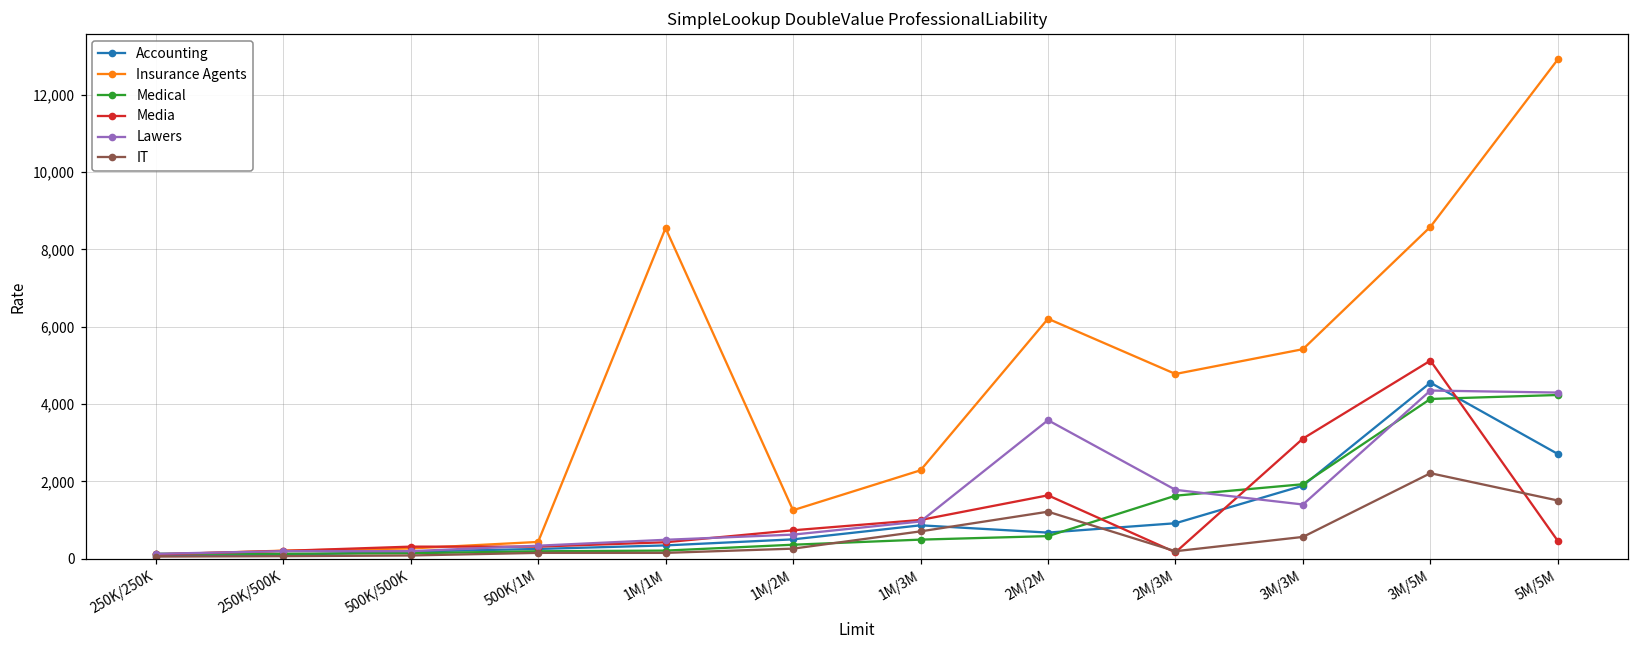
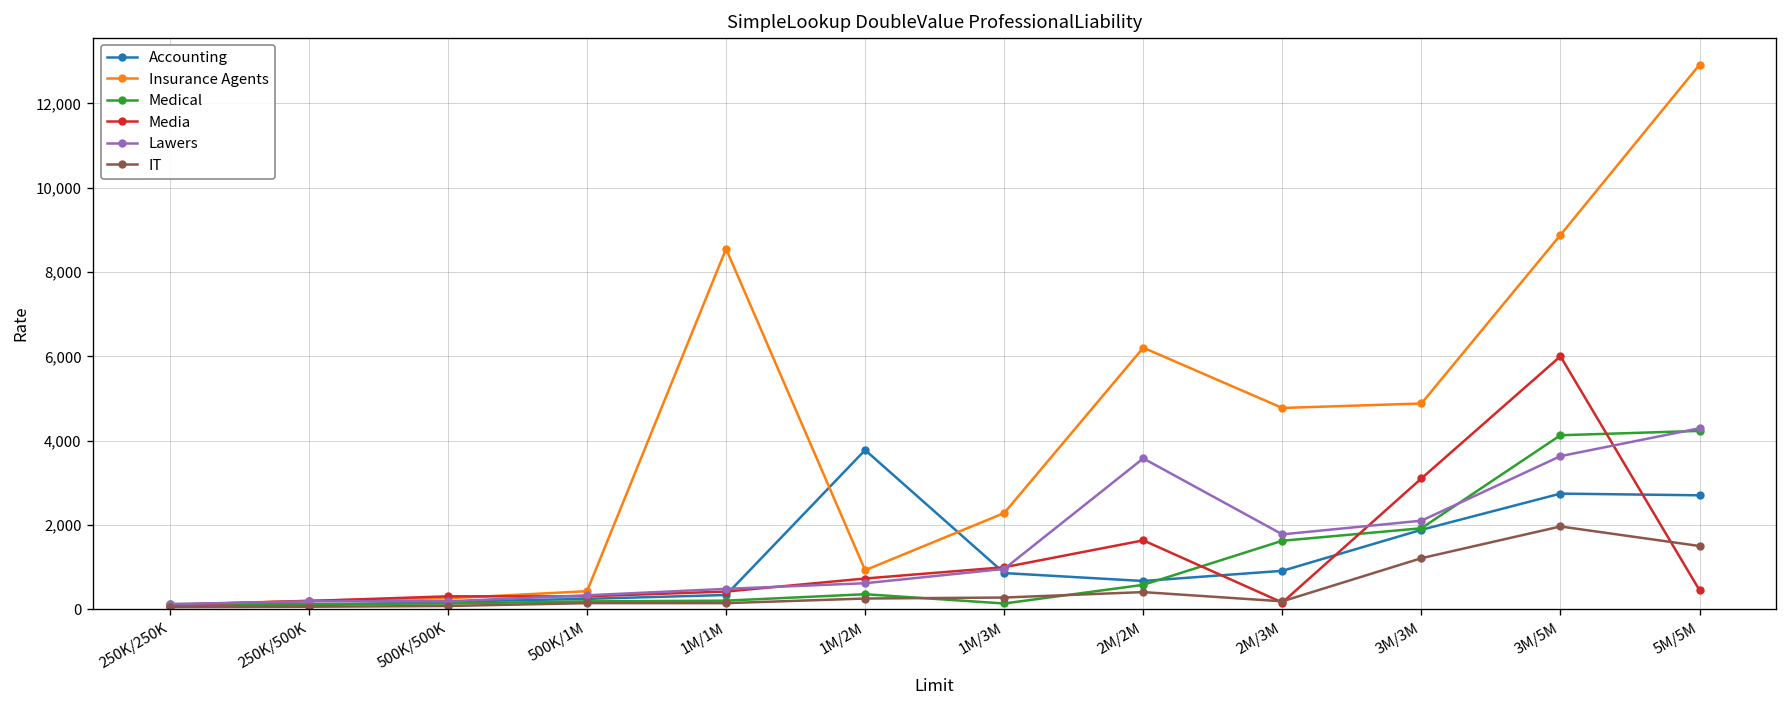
Accounting, 1M/2M: 500 -> 3,800
Insurance Agents, 1M/2M: 1,300 -> 900
Medical, 1M/3M: 500 -> 100
IT, 1M/3M: 700 -> 300
IT, 2M/2M: 1,200 -> 400
Insurance Agents, 3M/3M: 5,400 -> 4,900
Lawers, 3M/3M: 1,400 -> 2,100
IT, 3M/3M: 600 -> 1,200
Accounting, 3M/5M: 4,600 -> 2,700
Insurance Agents, 3M/5M: 8,600 -> 8,900
Media, 3M/5M: 5,100 -> 6,000
Lawers, 3M/5M: 4,300 -> 3,600
IT, 3M/5M: 2,200 -> 2,000
